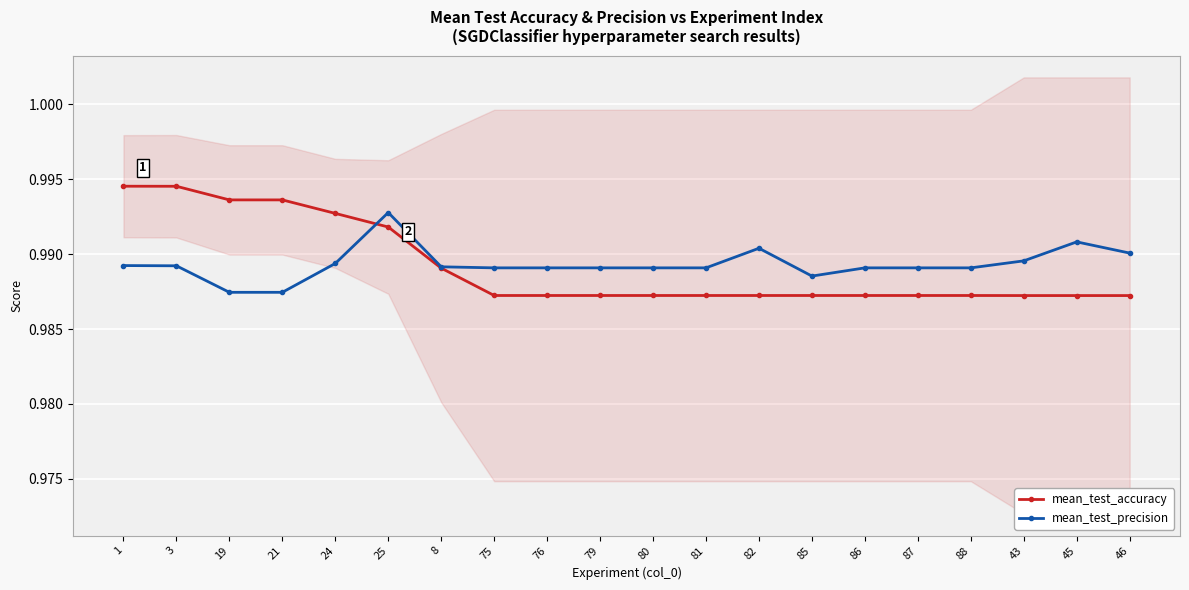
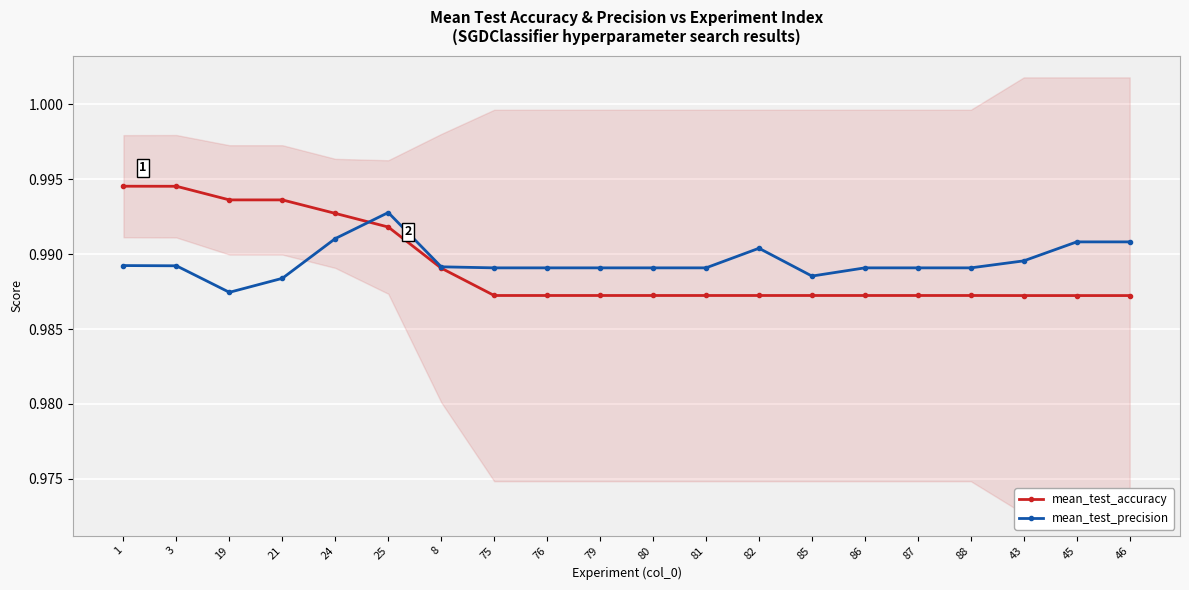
mean_test_precision, 21: 0.9875 -> 0.9884
mean_test_precision, 24: 0.9894 -> 0.9910
mean_test_precision, 46: 0.9901 -> 0.9908
